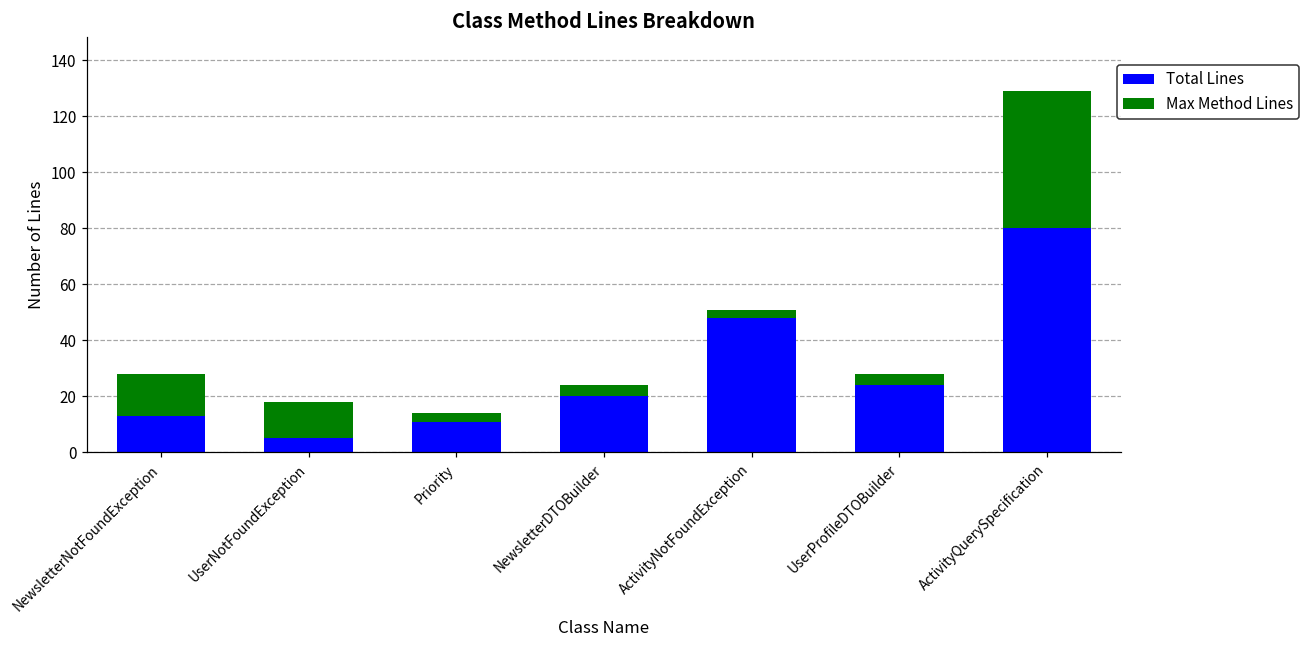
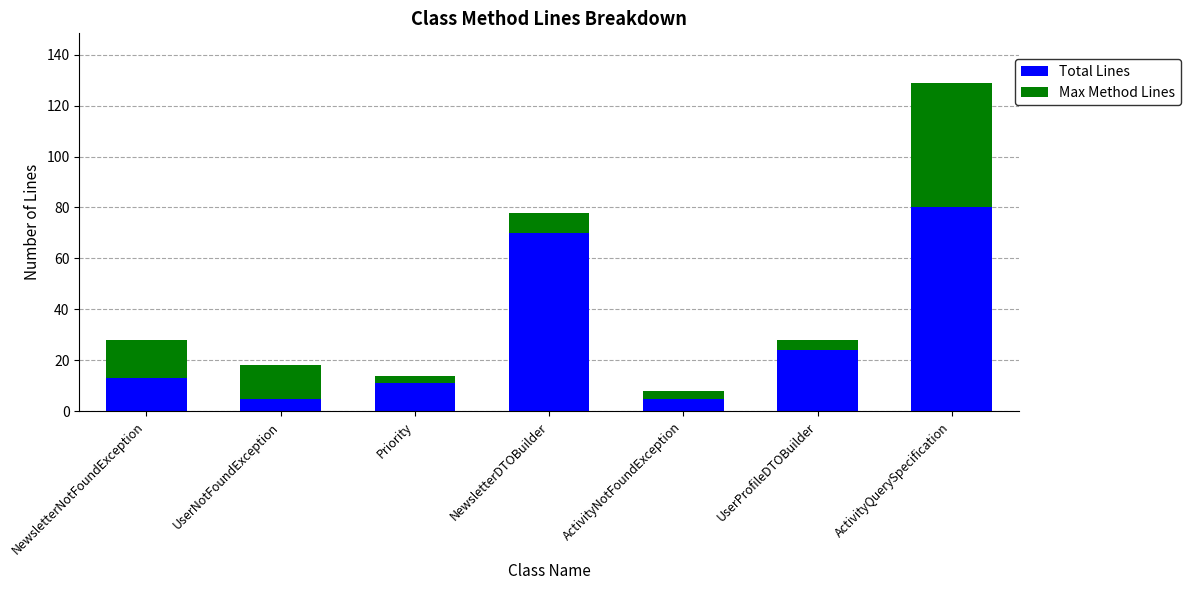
Total Lines, NewsletterDTOBuilder: 20 -> 70
Max Method Lines, NewsletterDTOBuilder: 4 -> 8
Total Lines, ActivityNotFoundException: 48 -> 5
